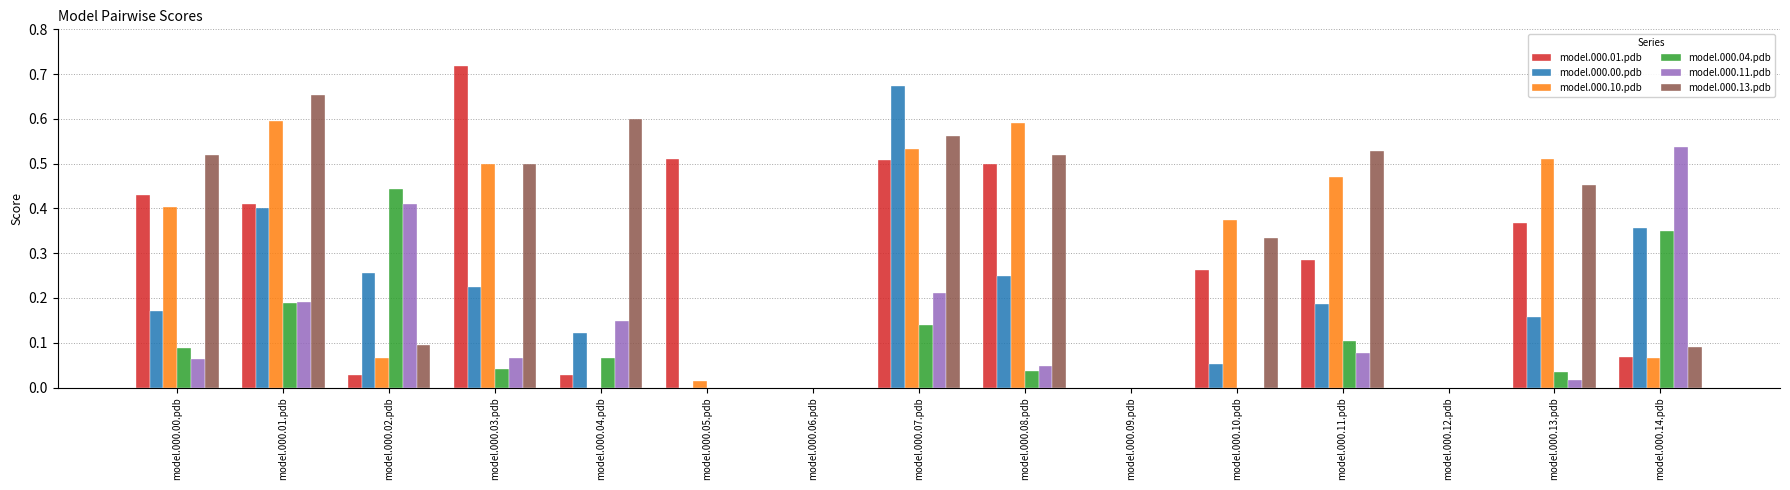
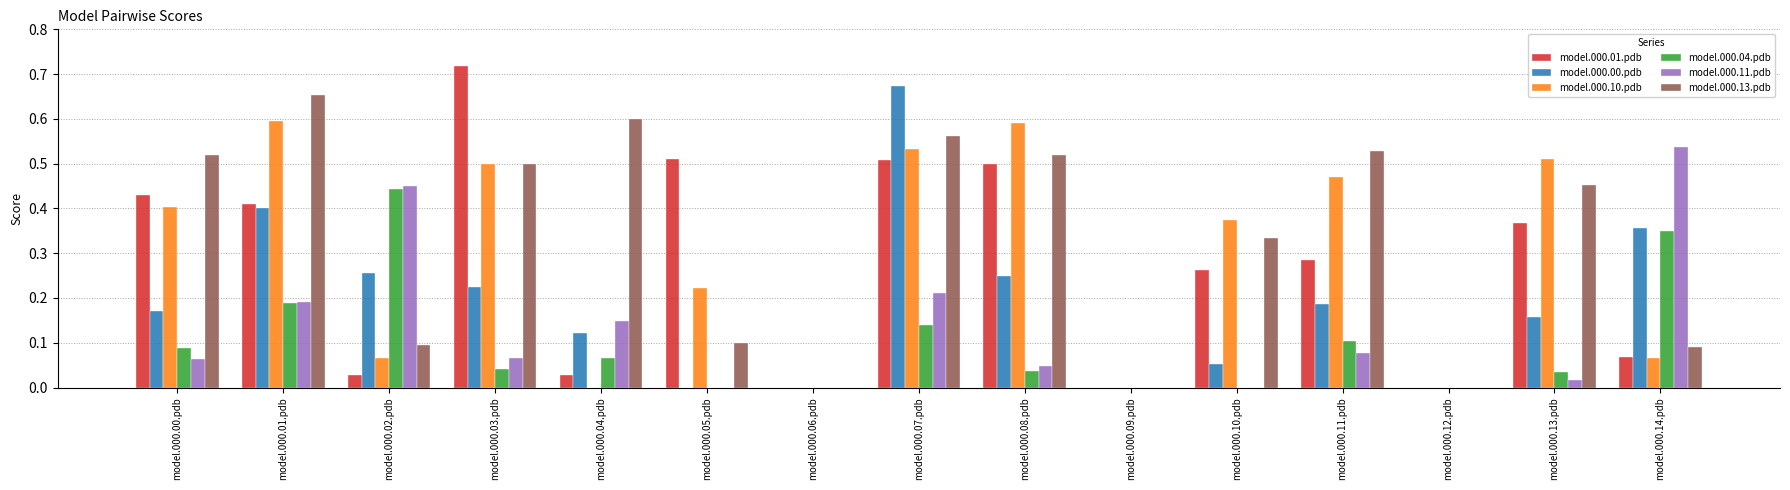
model.000.11.pdb, model.000.02.pdb: 0.41 -> 0.45
model.000.10.pdb, model.000.05.pdb: 0.02 -> 0.22
model.000.13.pdb, model.000.05.pdb: 0.0 -> 0.1
